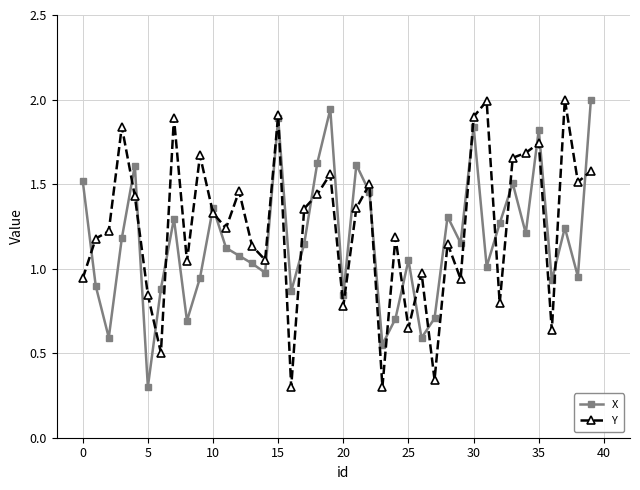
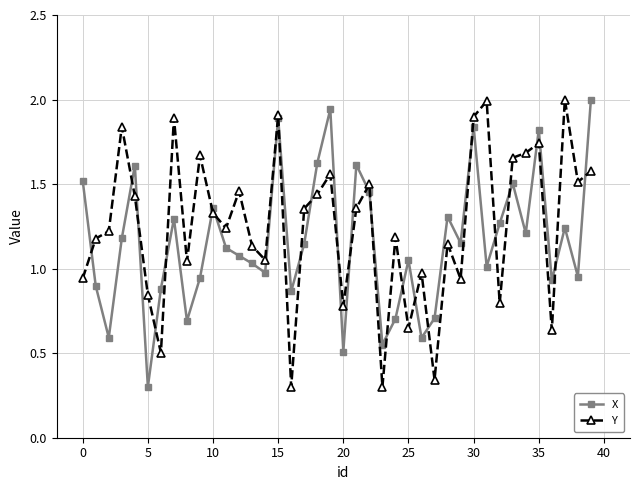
X, 20: 0.84 -> 0.51
